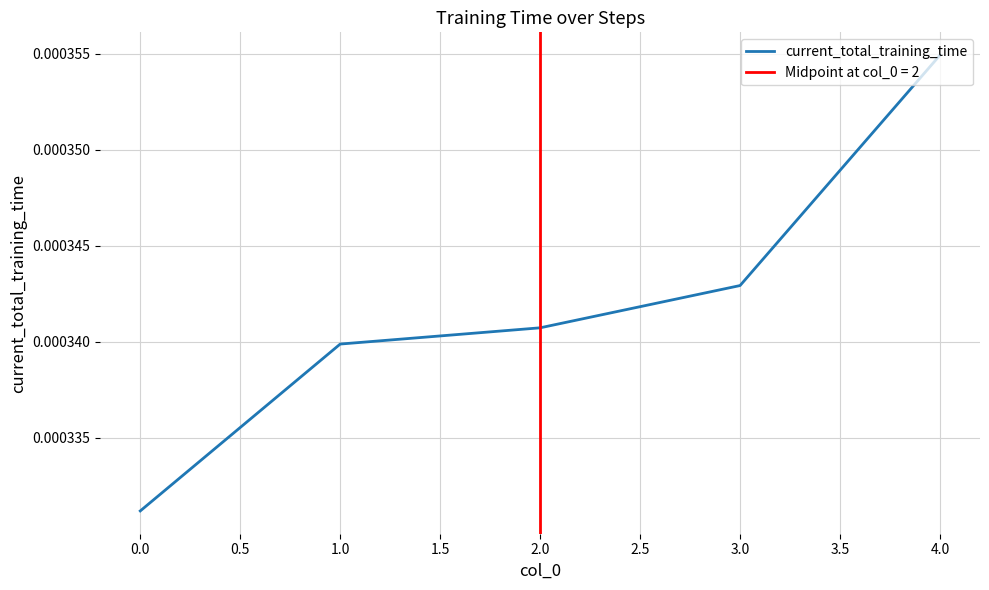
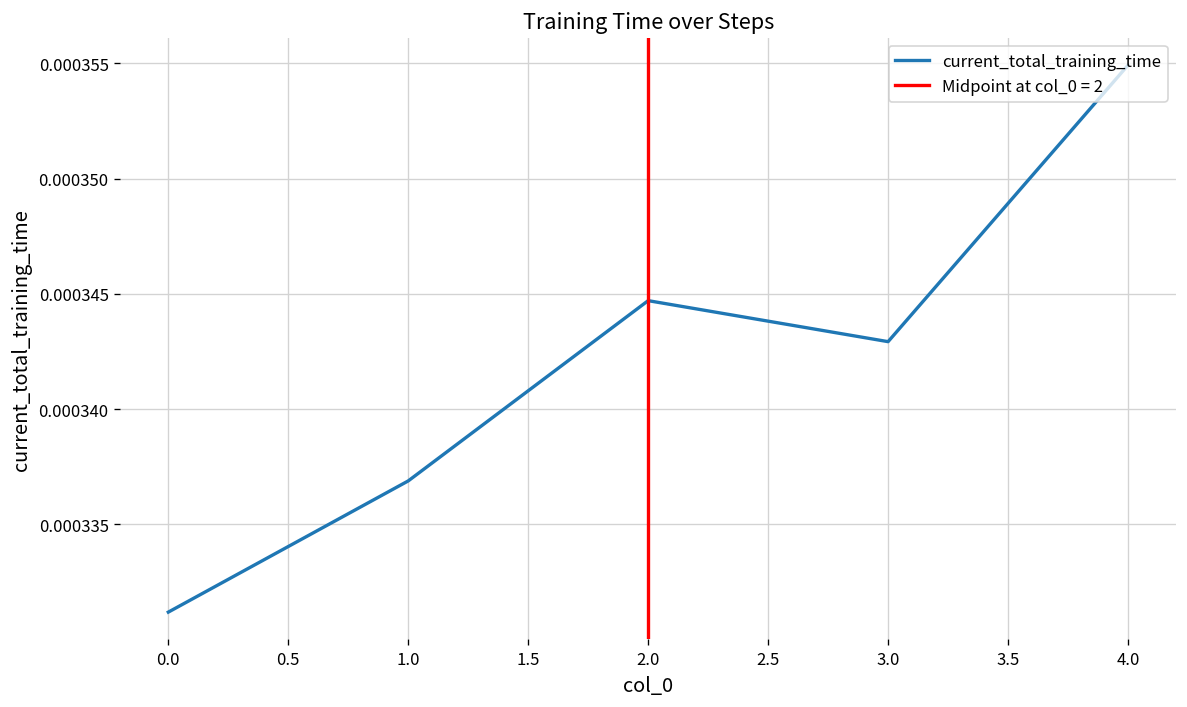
1.0: 0.0003399 -> 0.0003369
2.0: 0.0003407 -> 0.0003447
